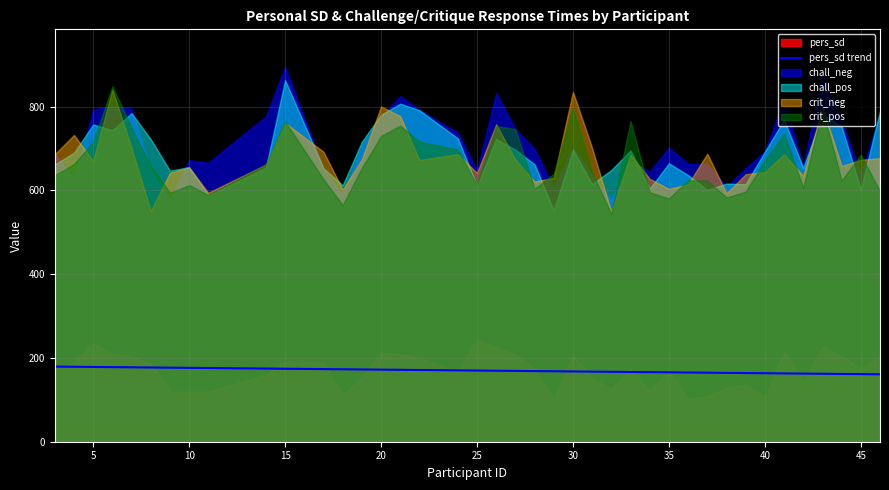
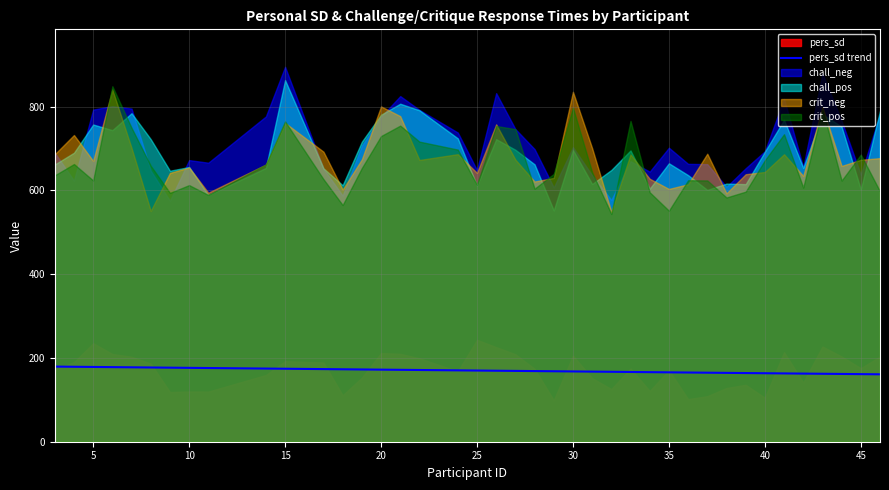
crit_pos, 5: 720 -> 620
crit_pos, 35: 580 -> 550
